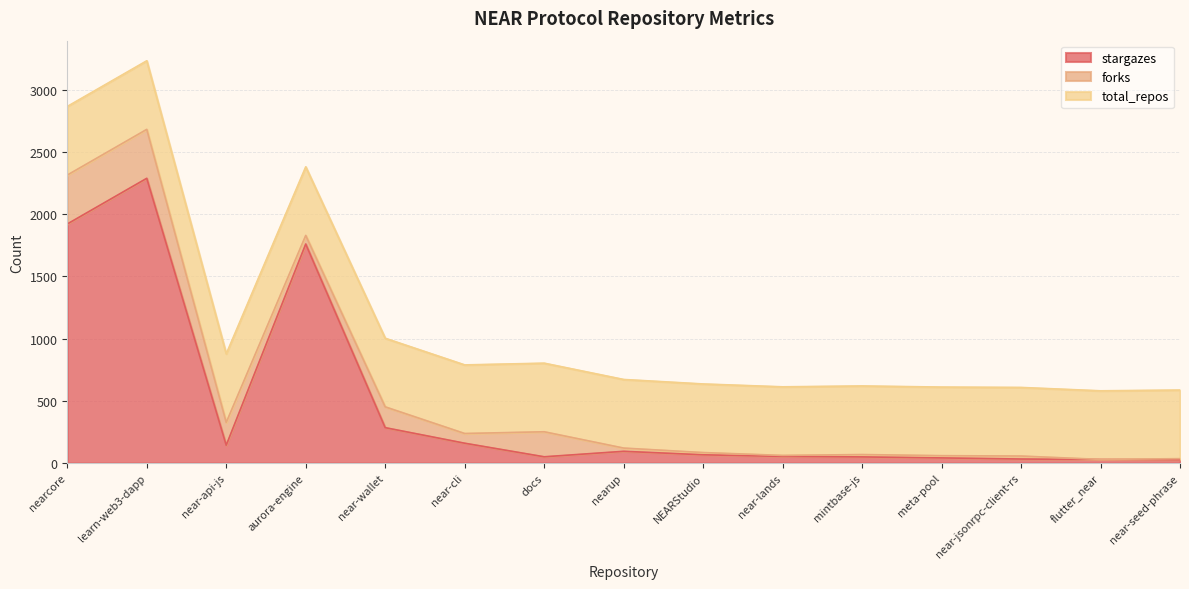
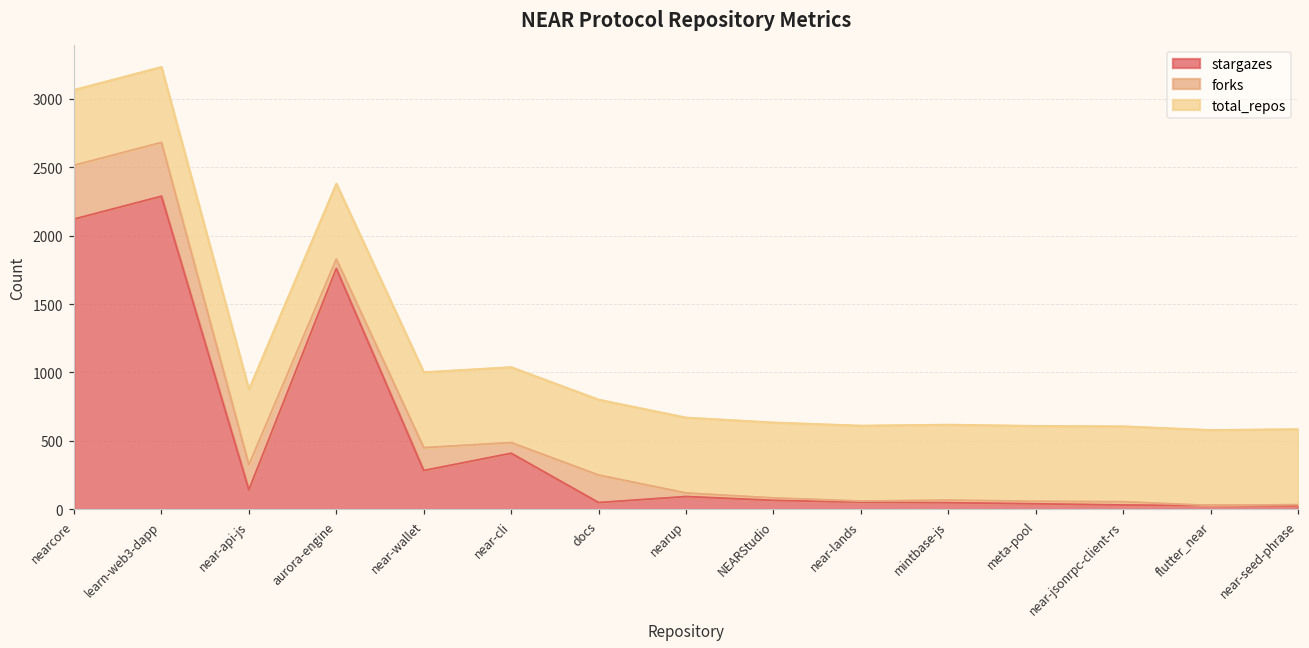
stargazes, nearcore: 1920 -> 2120
stargazes, near-cli: 160 -> 410
